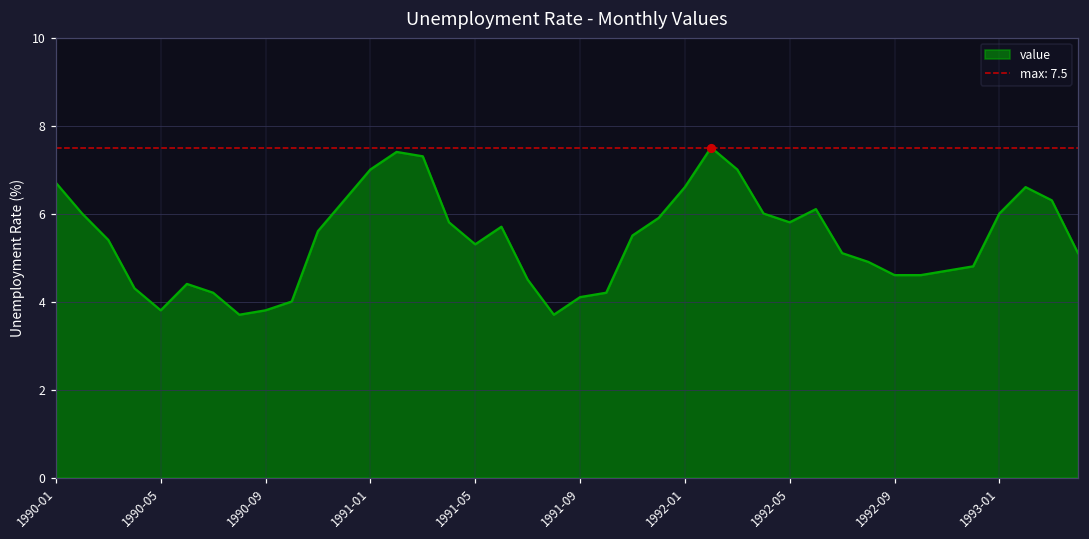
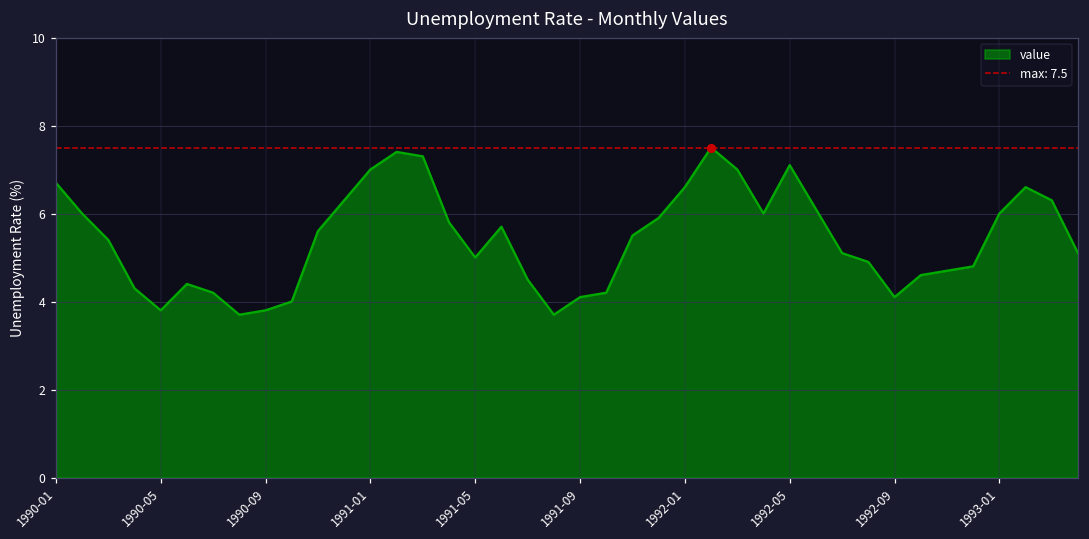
value, 1991-05: 5.3 -> 5.0
value, 1992-05: 5.8 -> 7.1
value, 1992-09: 4.6 -> 4.1
